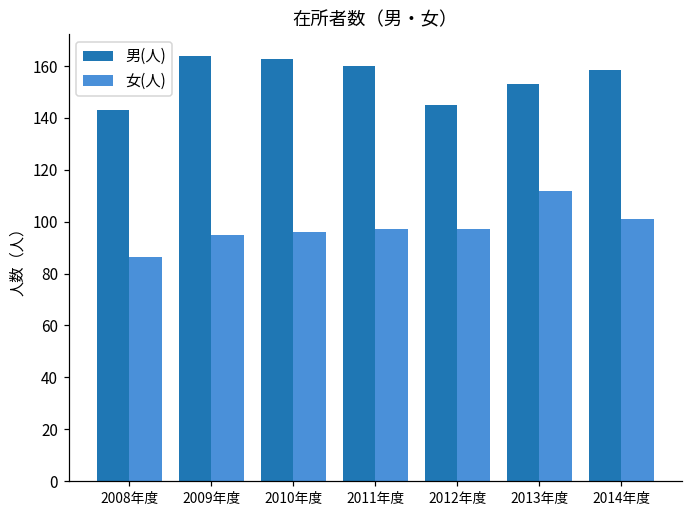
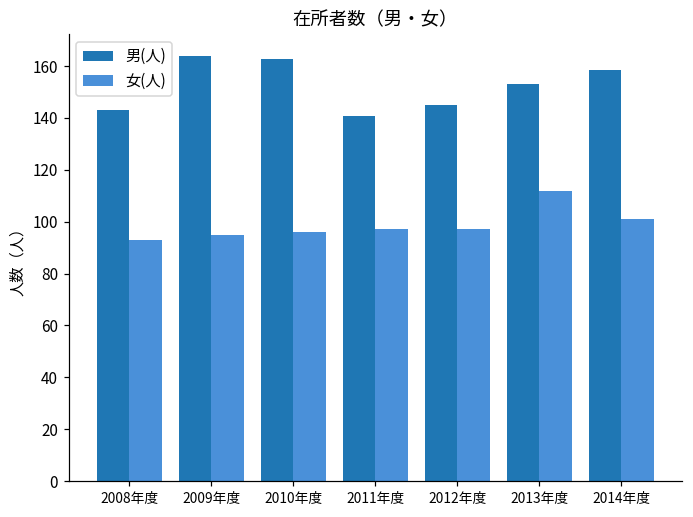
女(人), 2008年度: 86 -> 93
男(人), 2011年度: 160 -> 141
